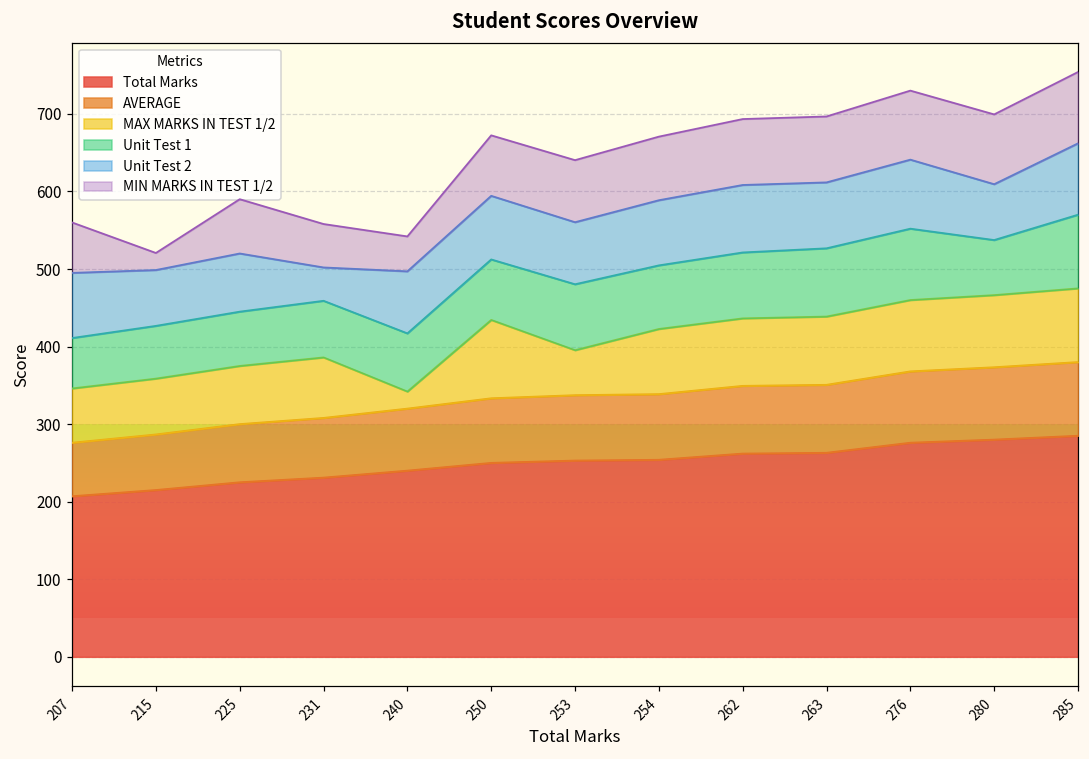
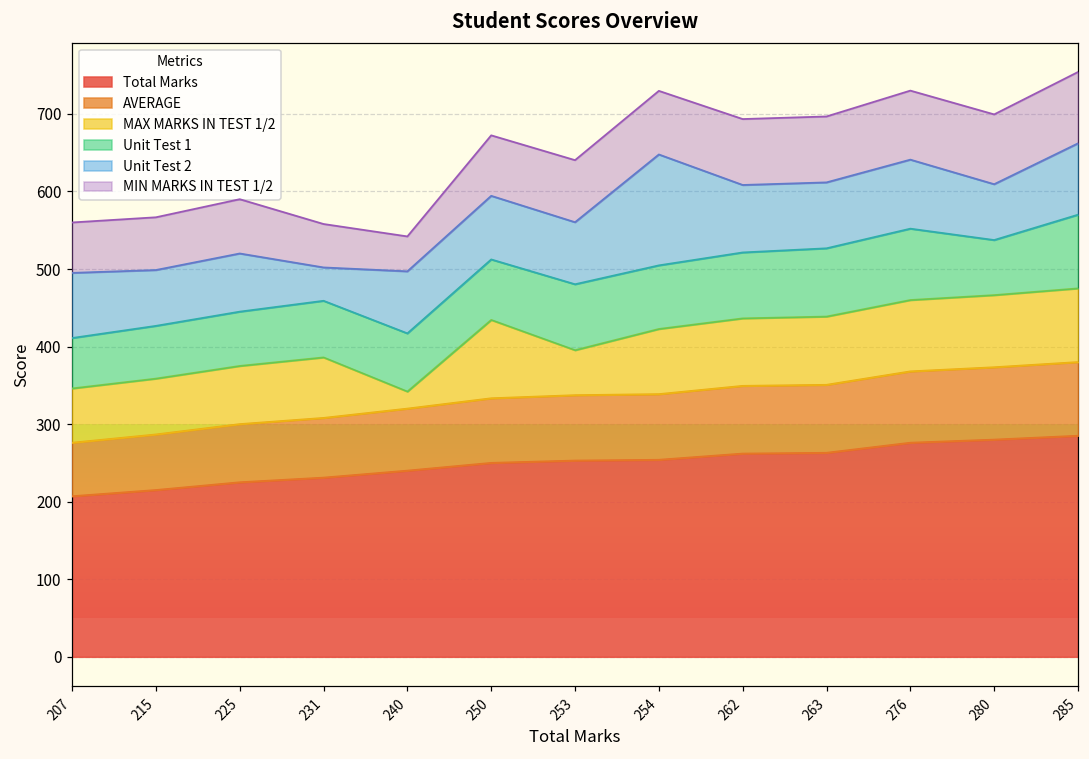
MIN MARKS IN TEST 1/2, 215: 20 -> 70
Unit Test 2, 254: 80 -> 140
